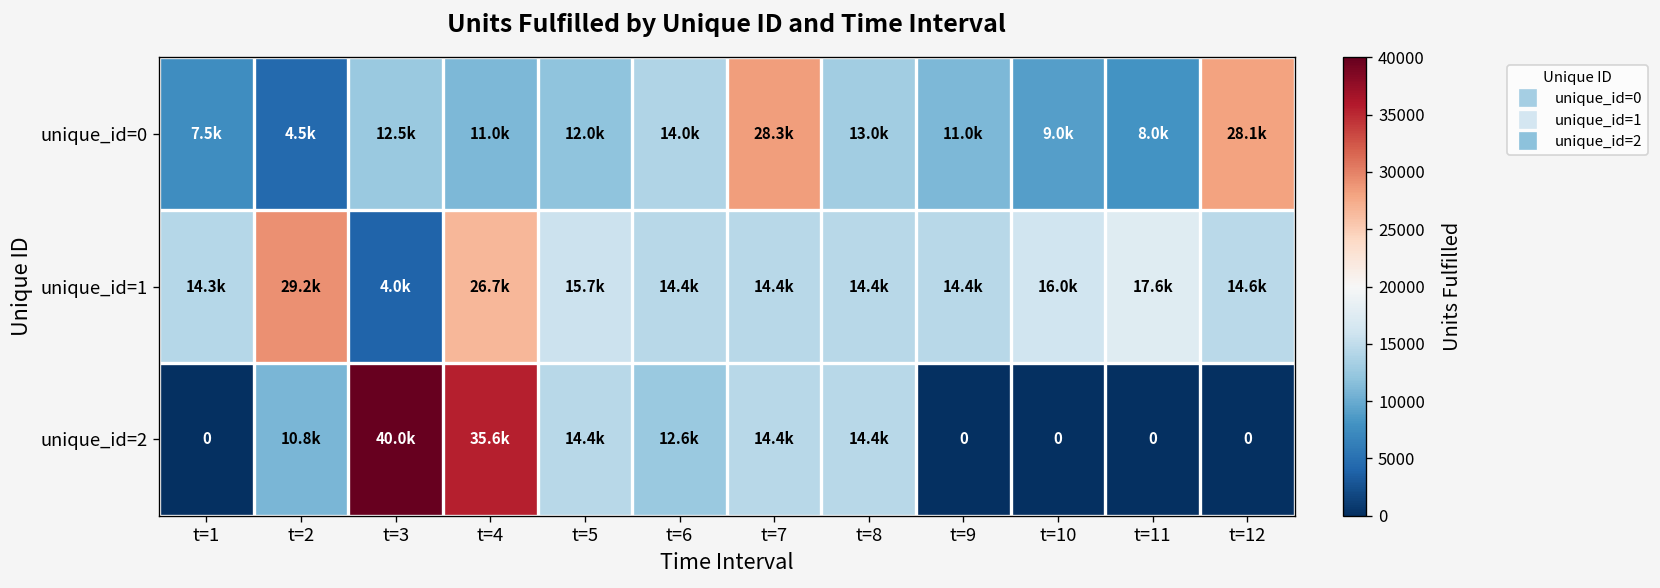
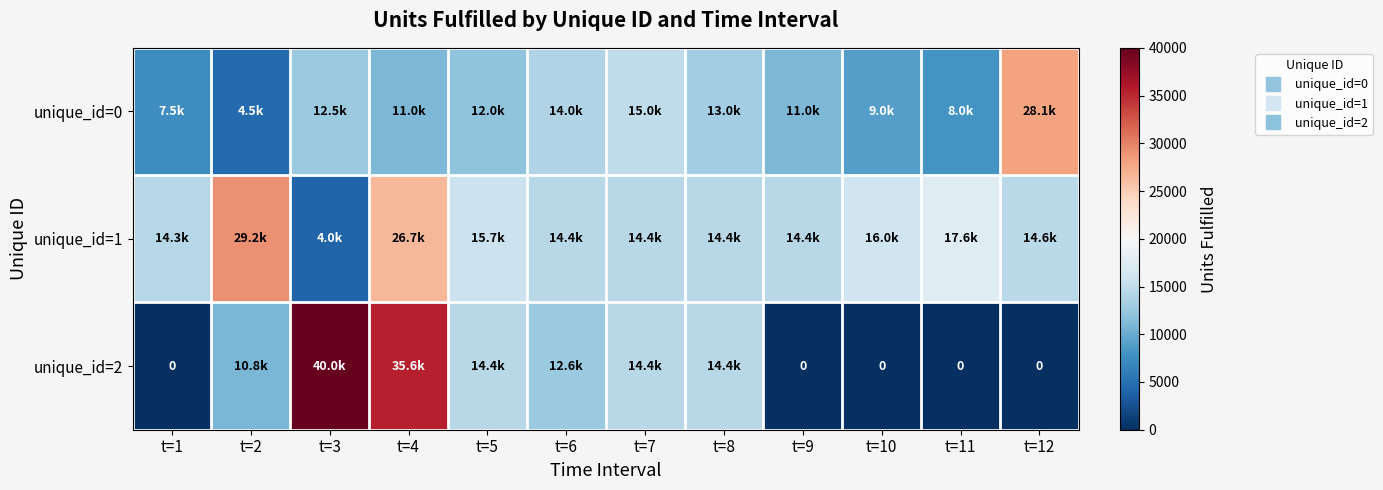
unique_id=0, t=7: 28.3k -> 15.0k
